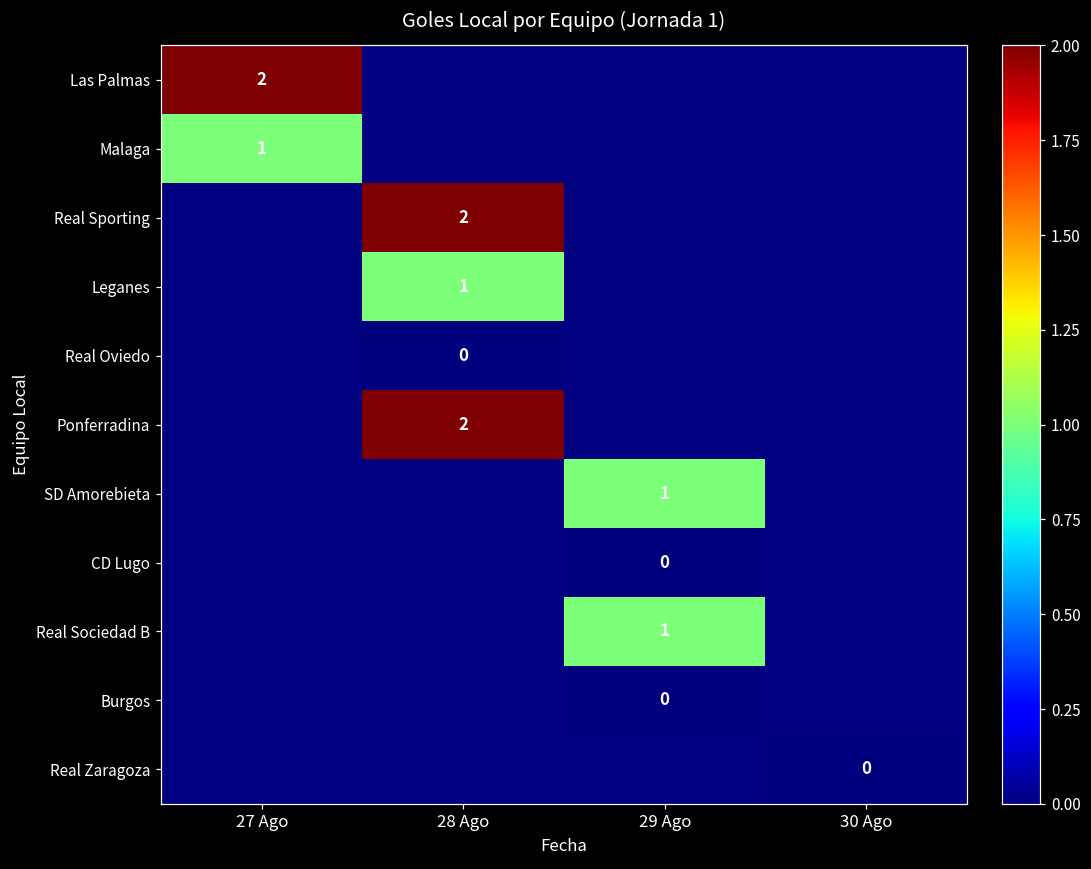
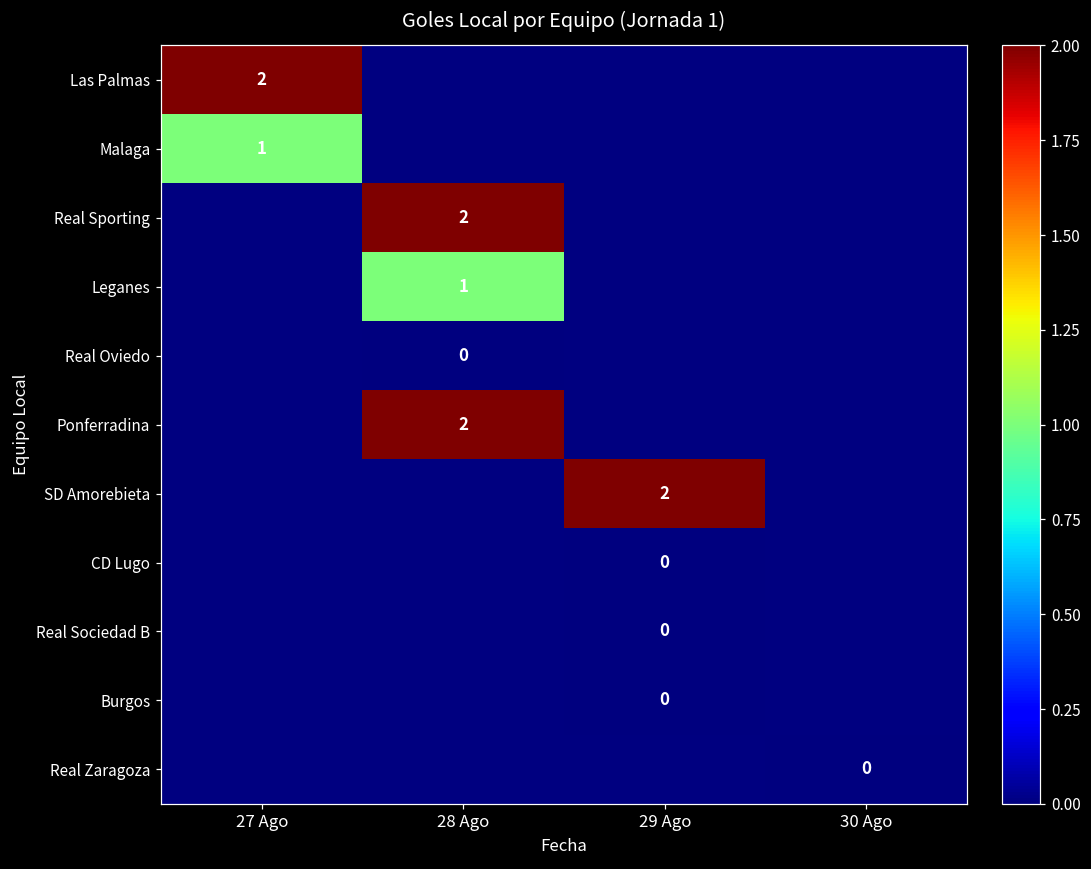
SD Amorebieta, 29 Ago: 1 -> 2
Real Sociedad B, 29 Ago: 1 -> 0
